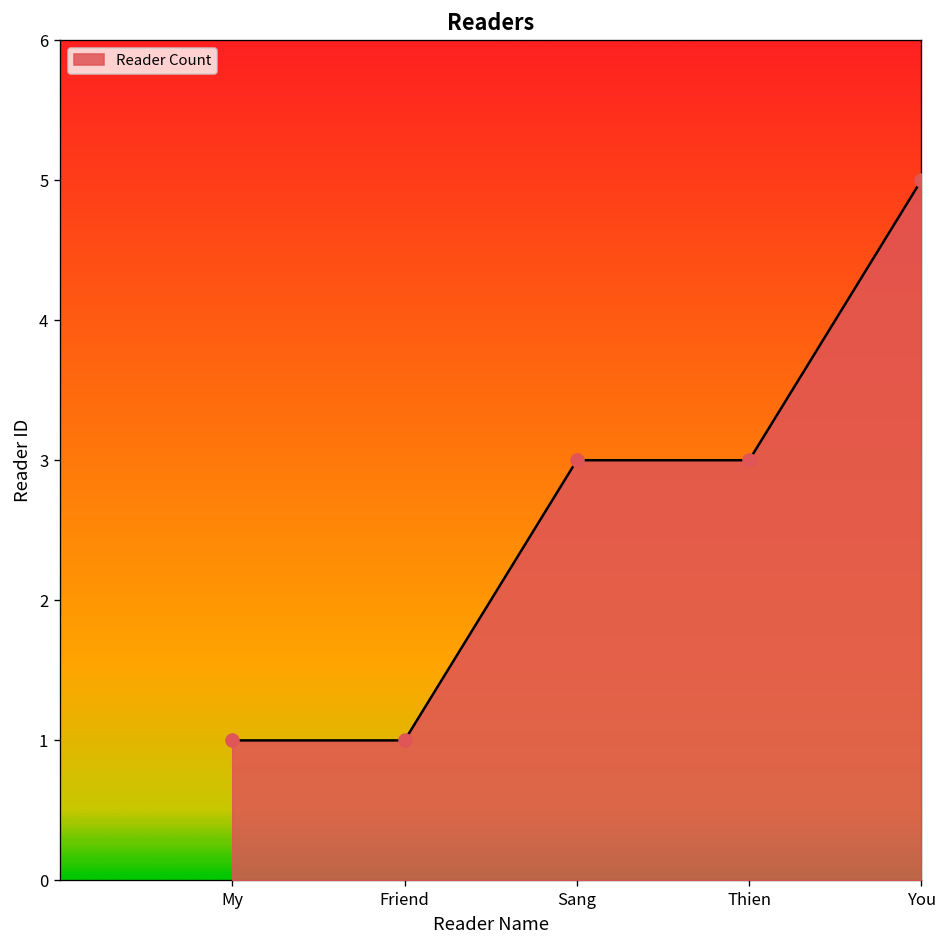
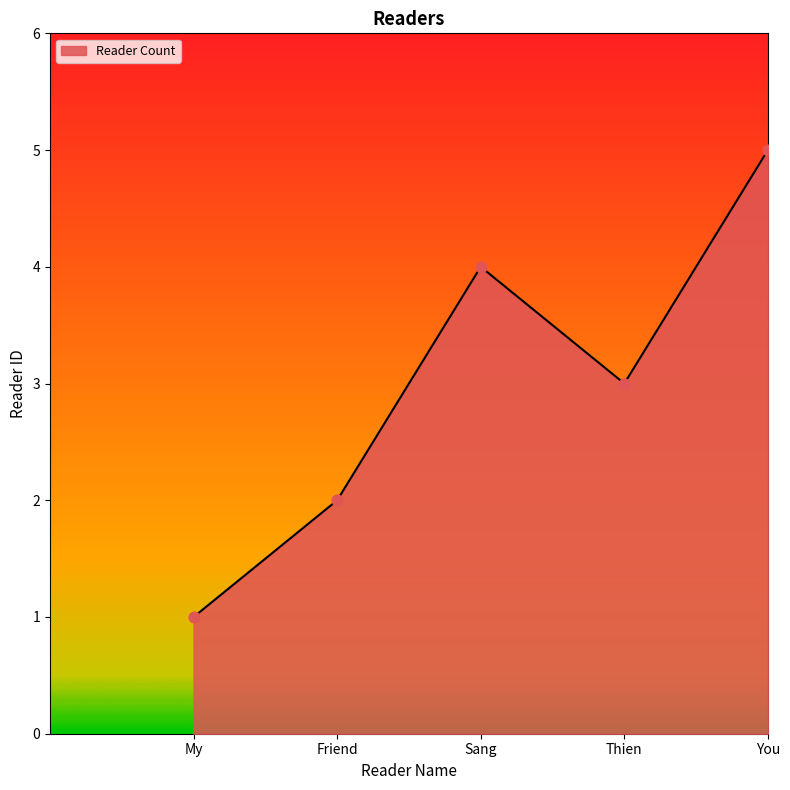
Friend: 1 -> 2
Sang: 3 -> 4
